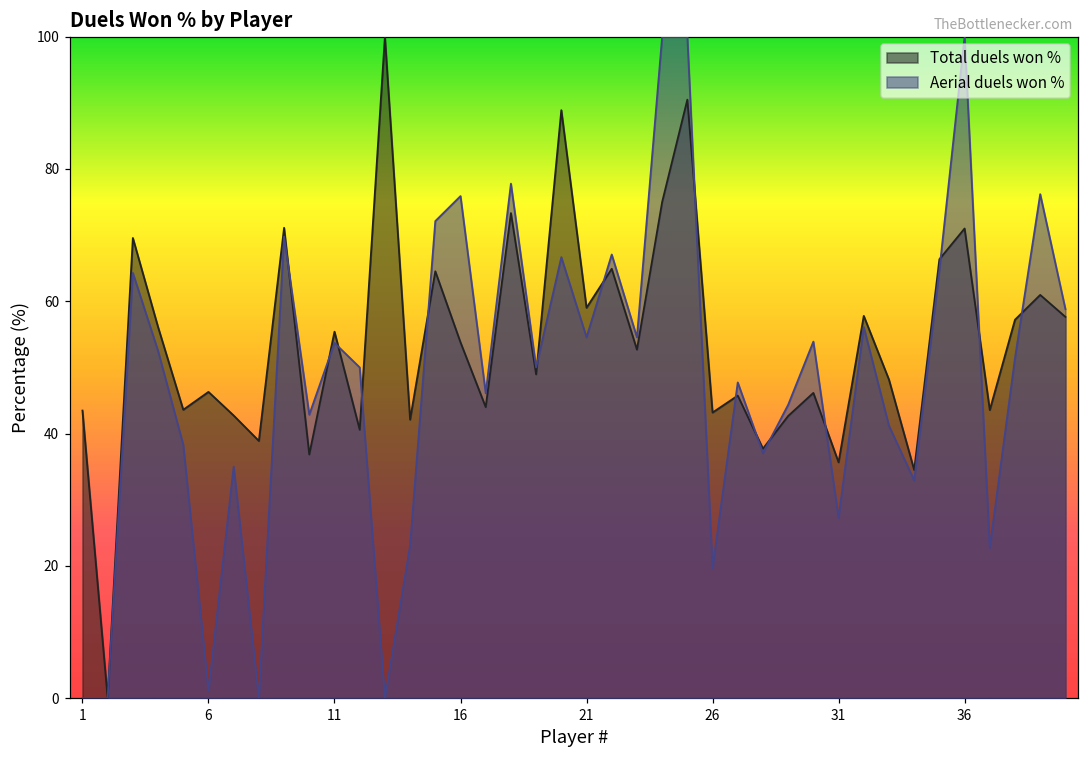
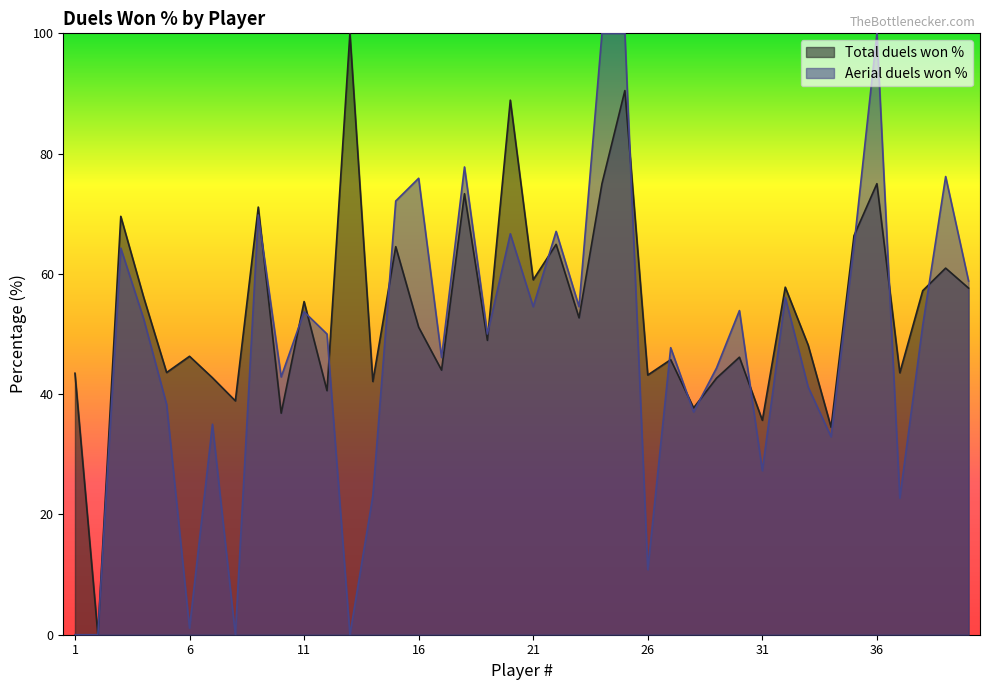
Total duels won %, 16: 54 -> 51
Aerial duels won %, 26: 20 -> 11
Total duels won %, 36: 71 -> 75
